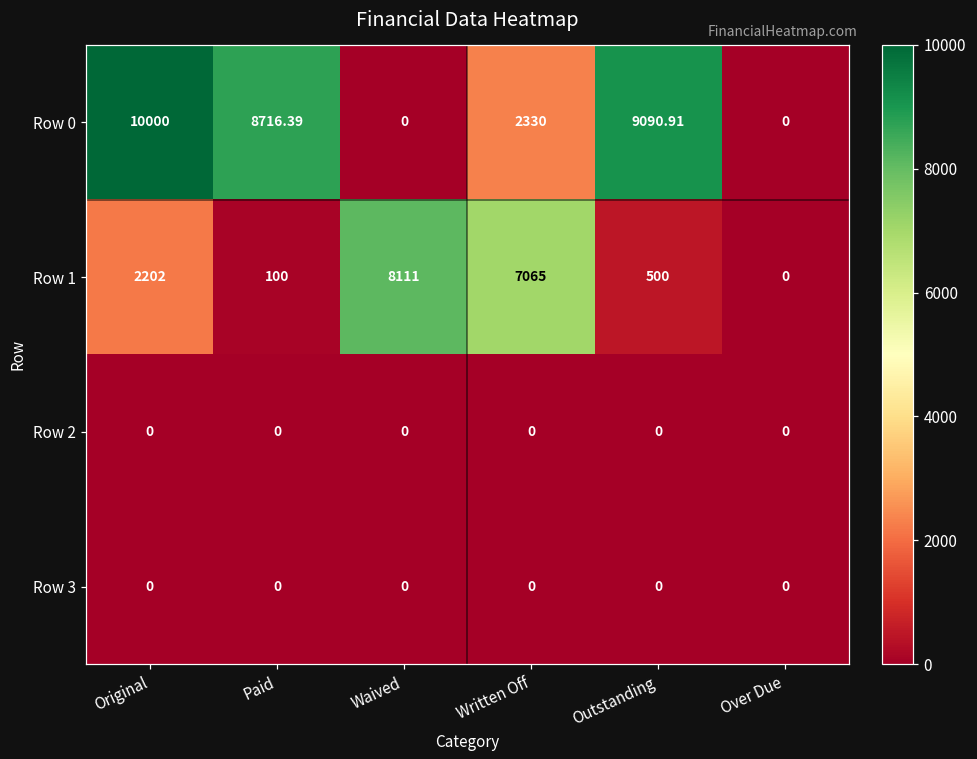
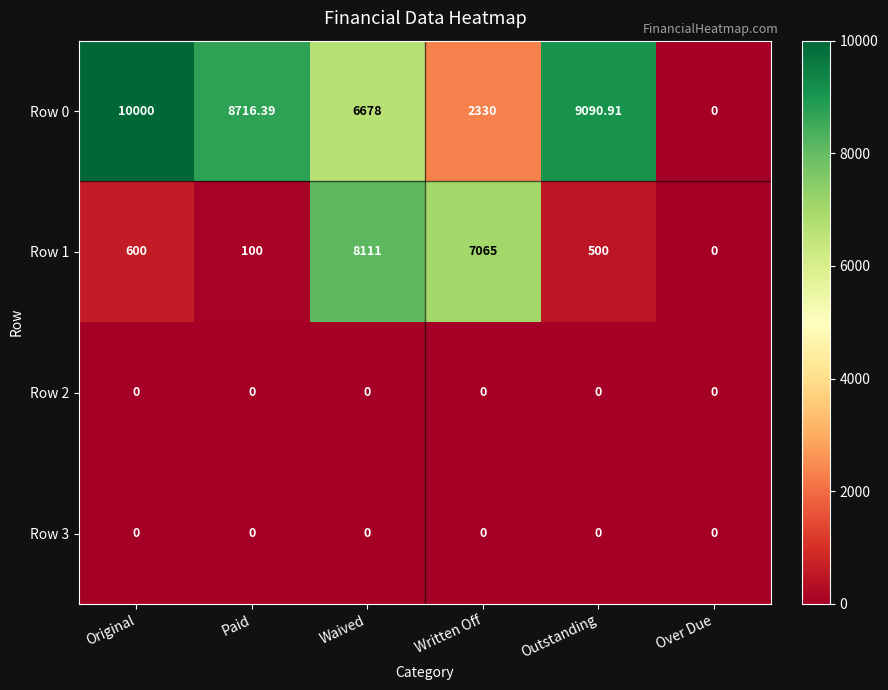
Row 0, Waived: 0 -> 6678
Row 1, Original: 2202 -> 600
